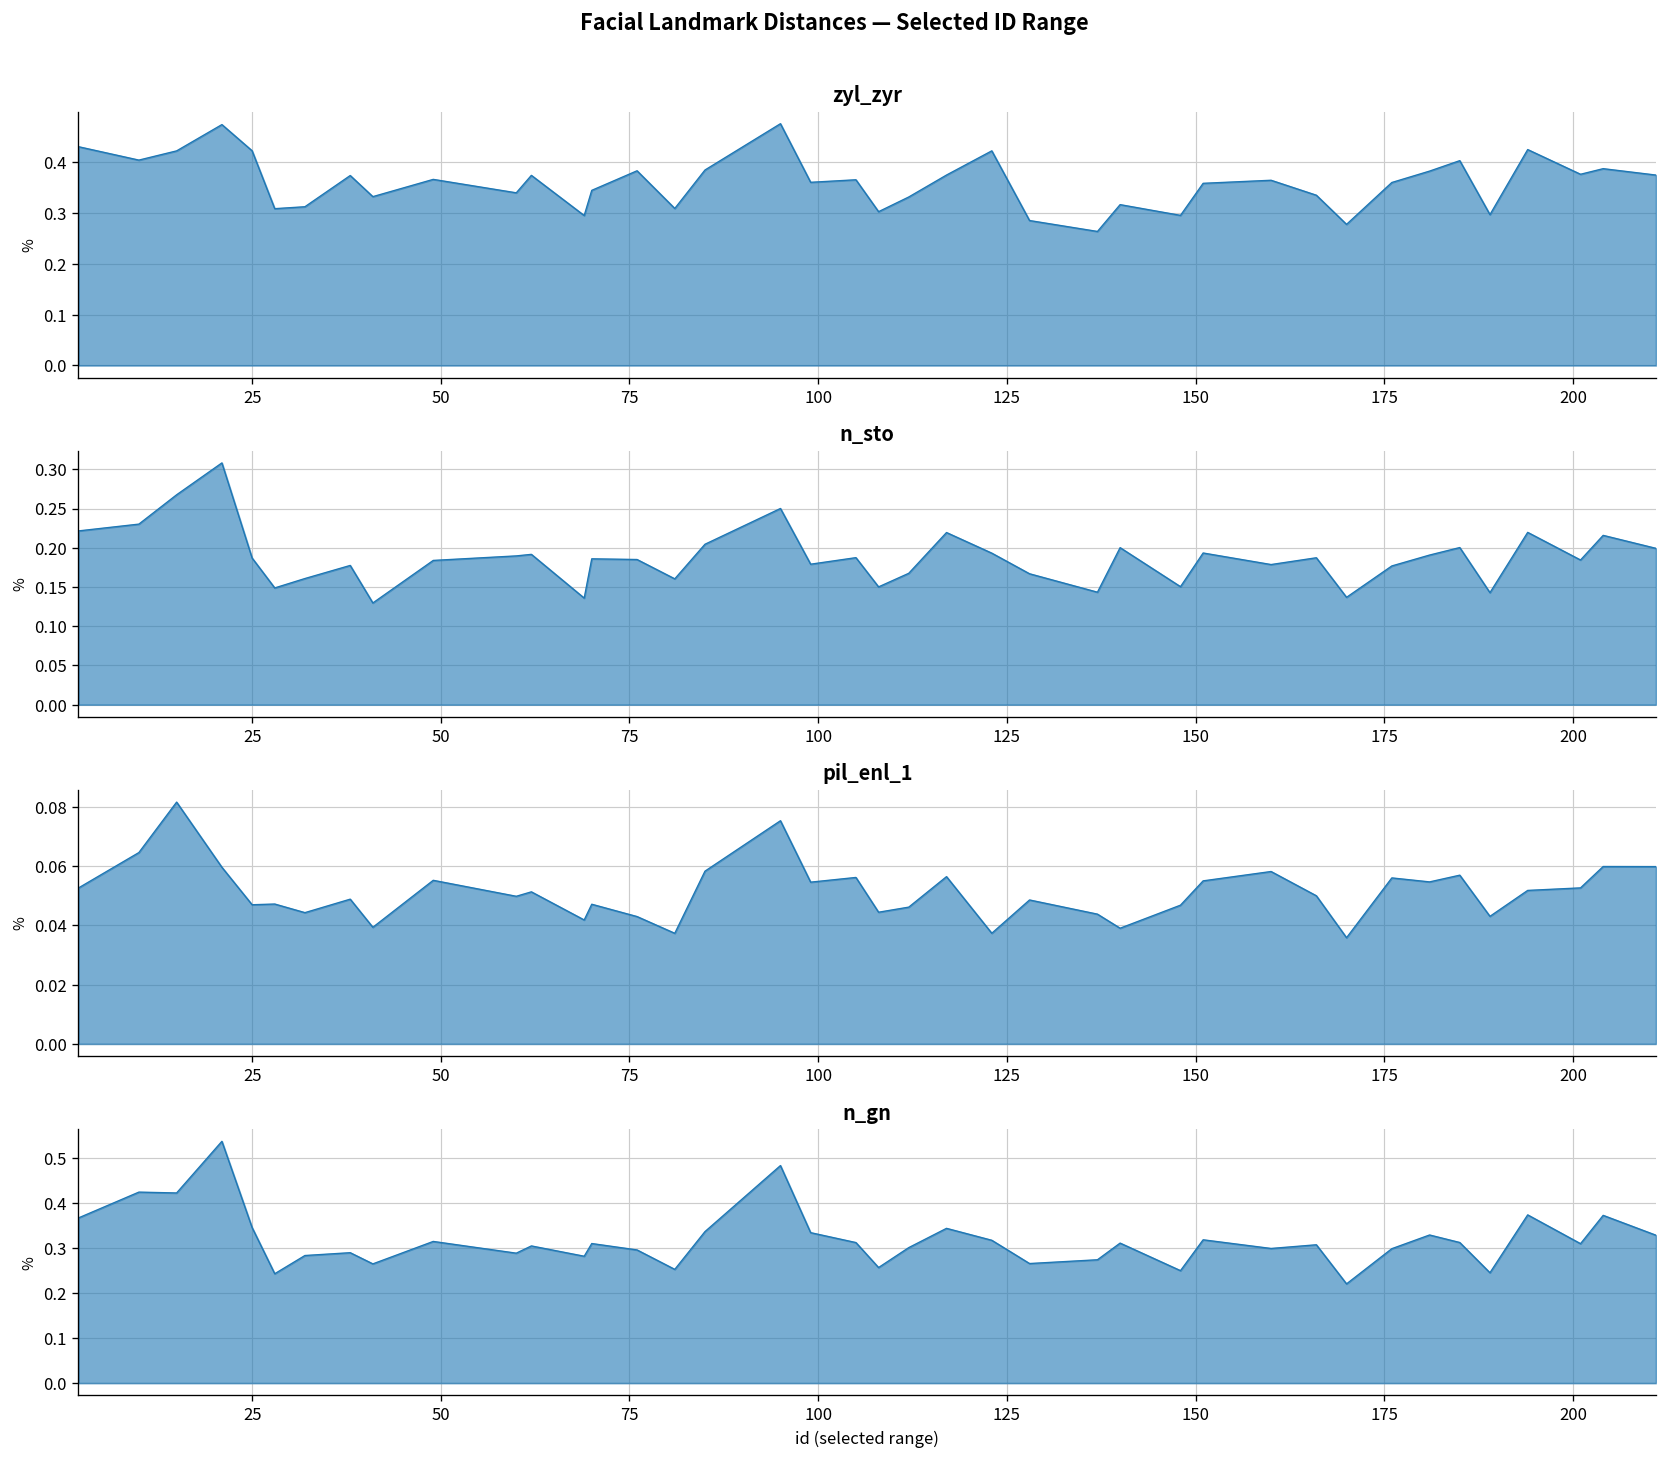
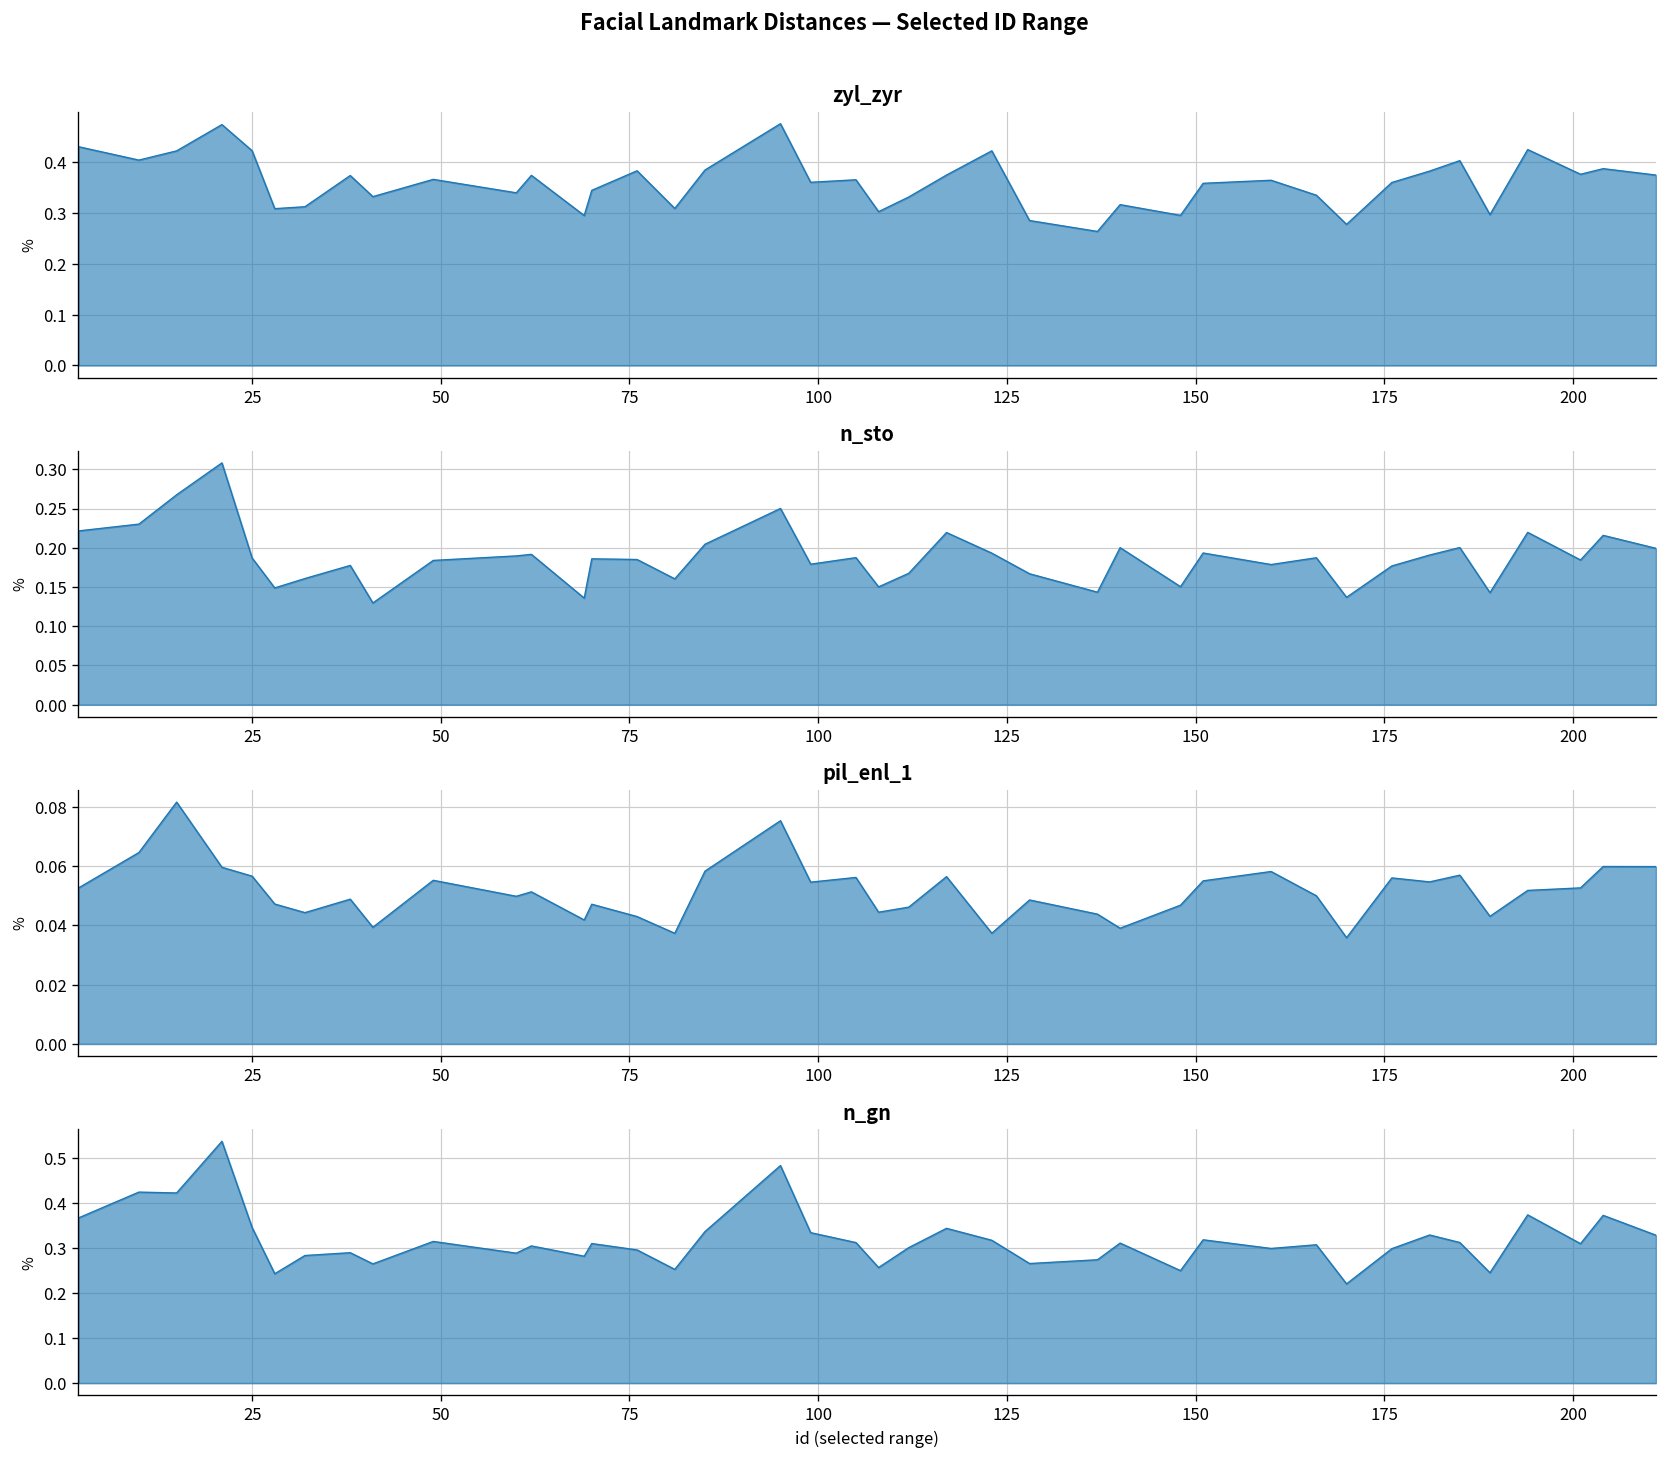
pil_enl_1, 25: 0.047 -> 0.057
